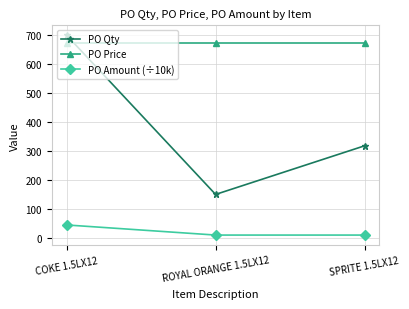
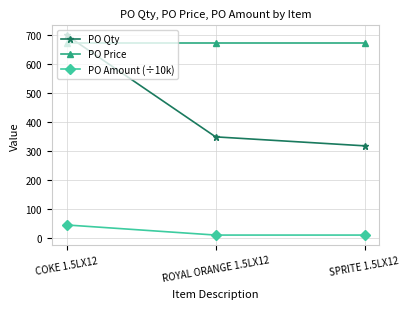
PO Qty, ROYAL ORANGE 1.5LX12: 150 -> 350
